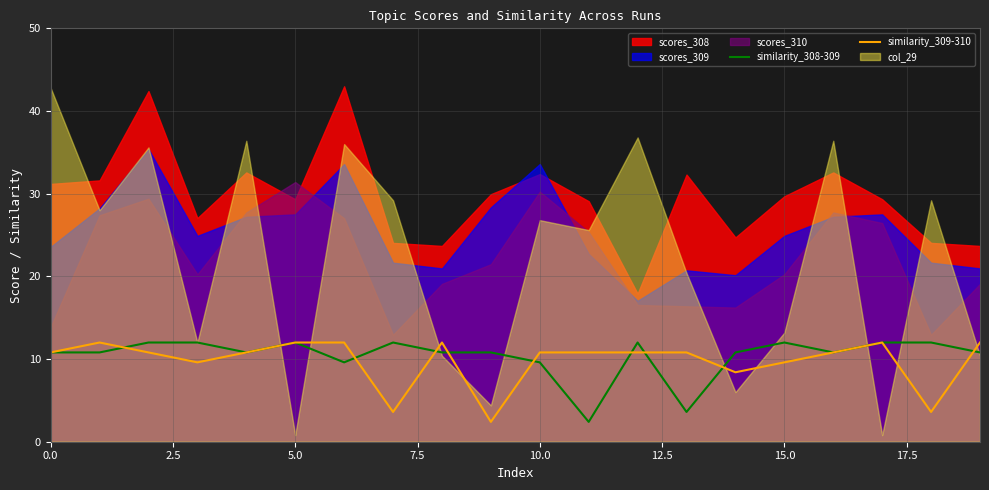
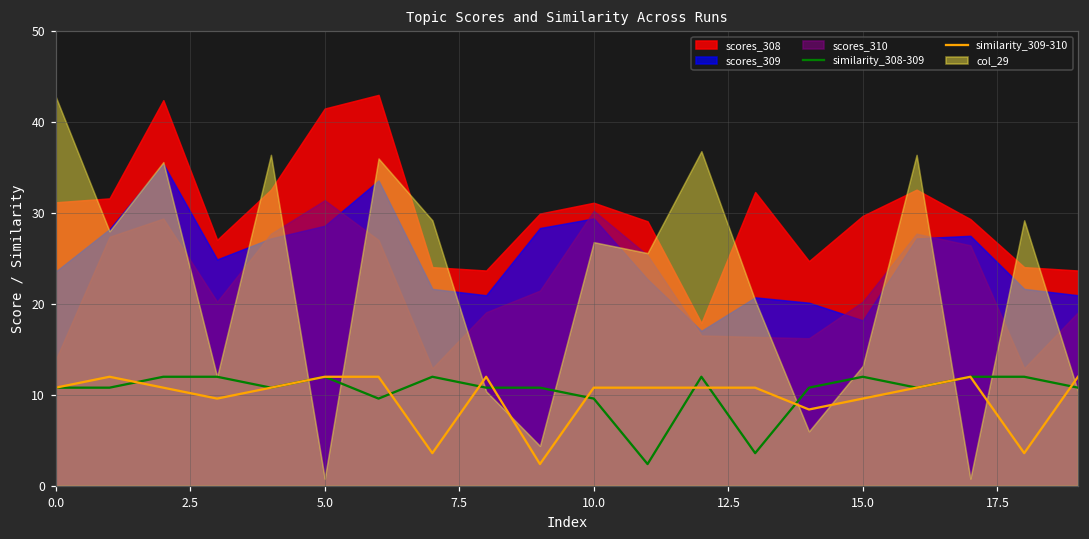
scores_308, 5.0: 29 -> 41
scores_309, 5.0: 28 -> 29
scores_308, 10.0: 32 -> 31
scores_309, 10.0: 34 -> 29
scores_309, 15.0: 25 -> 18
